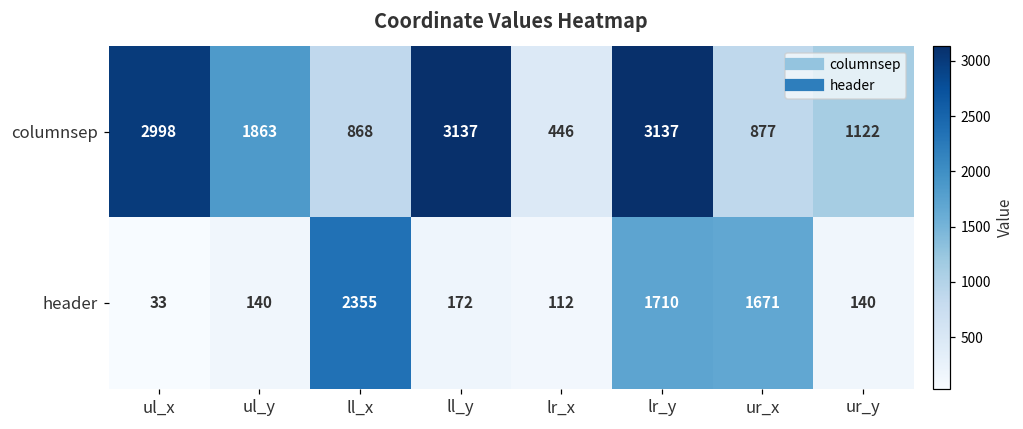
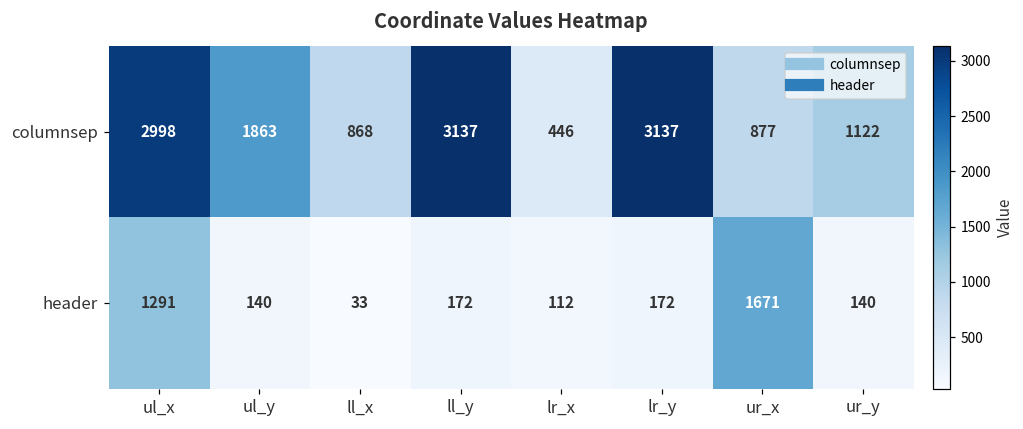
header, ul_x: 33 -> 1291
header, ll_x: 2355 -> 33
header, lr_y: 1710 -> 172
